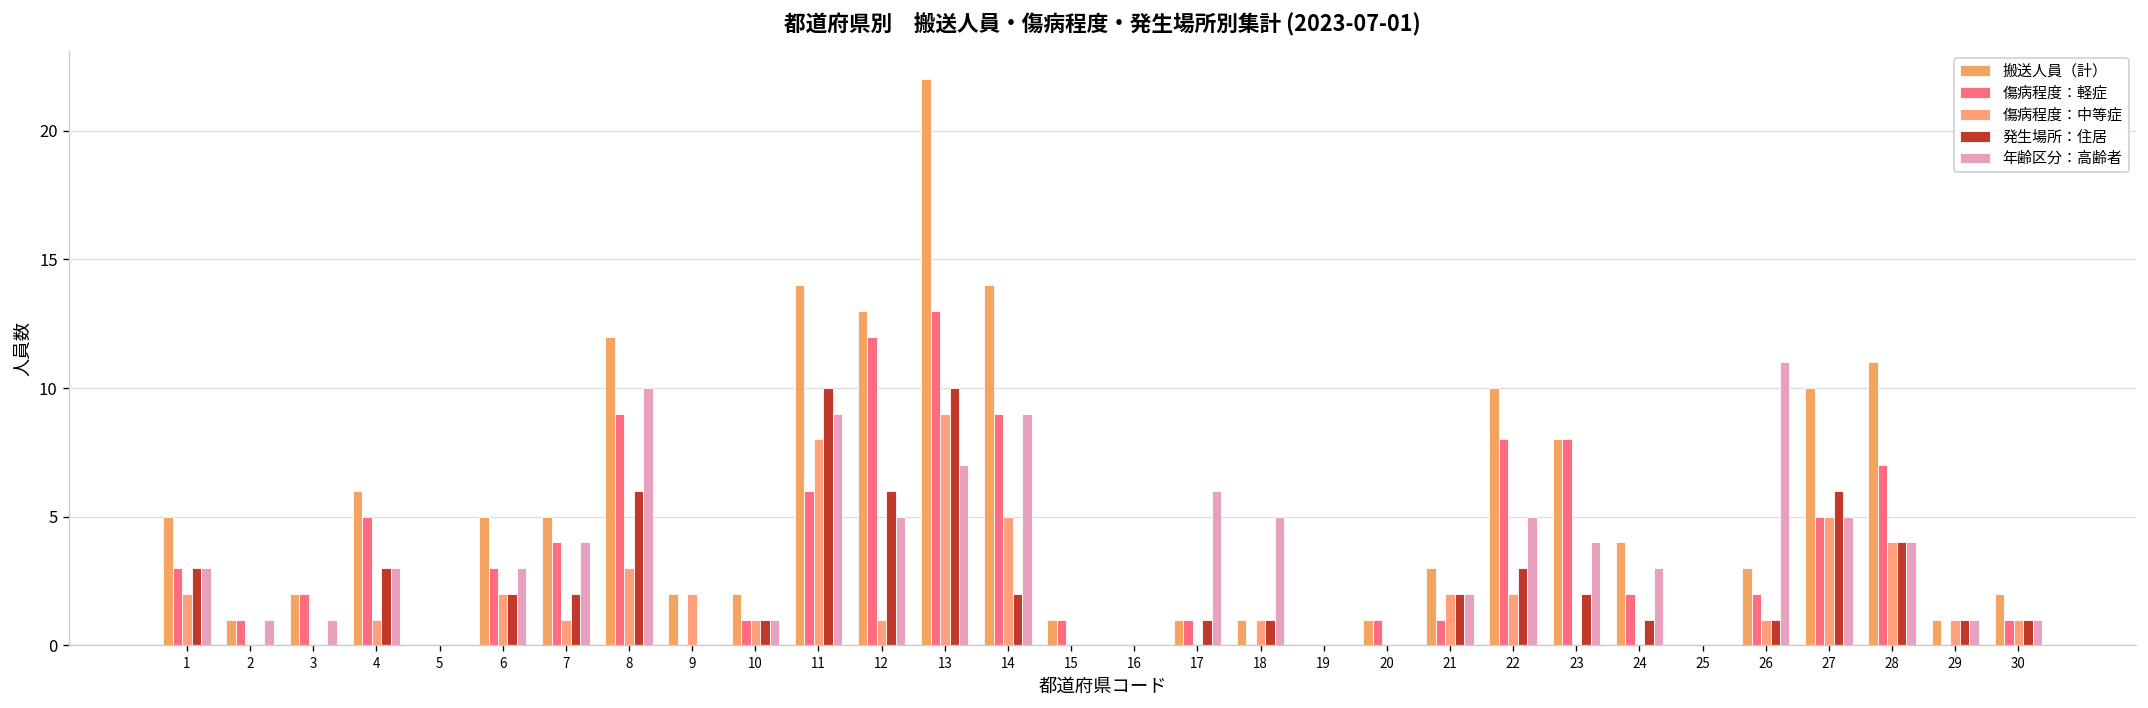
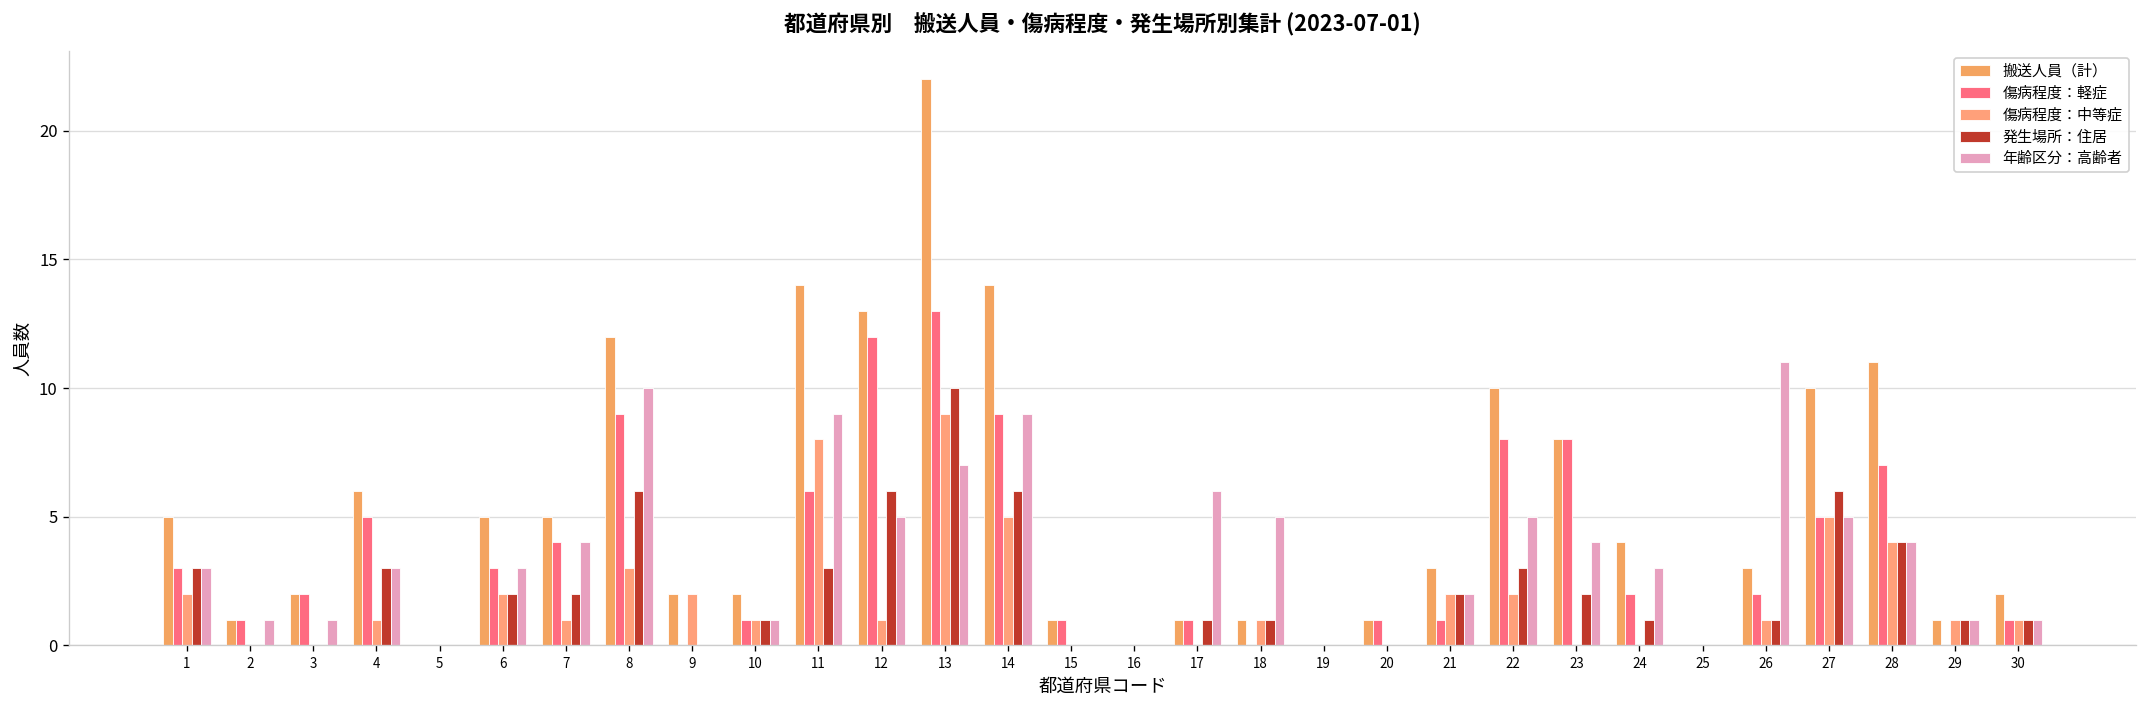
発生場所：住居, 11: 10 -> 3
発生場所：住居, 14: 2 -> 6
